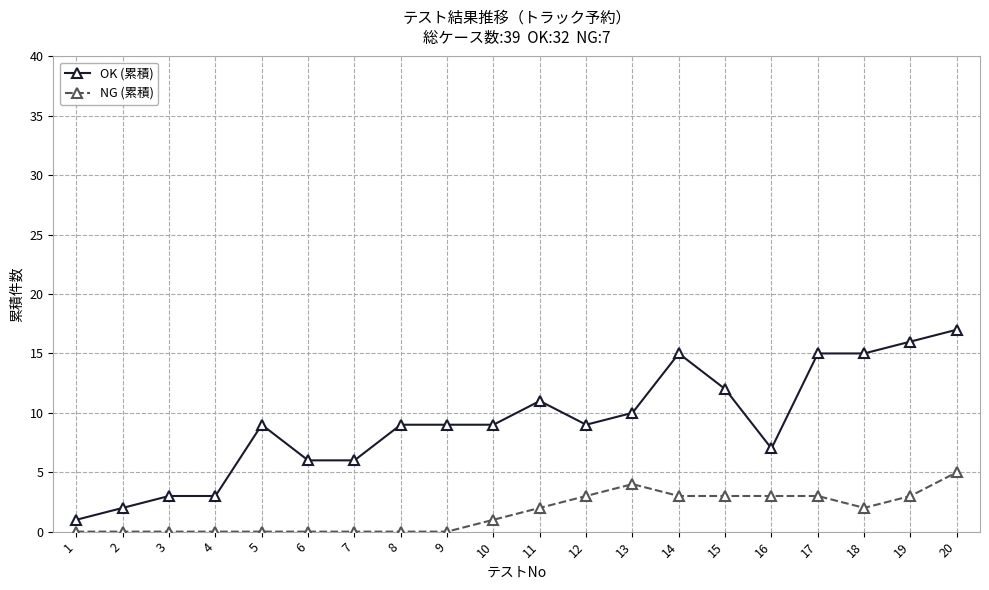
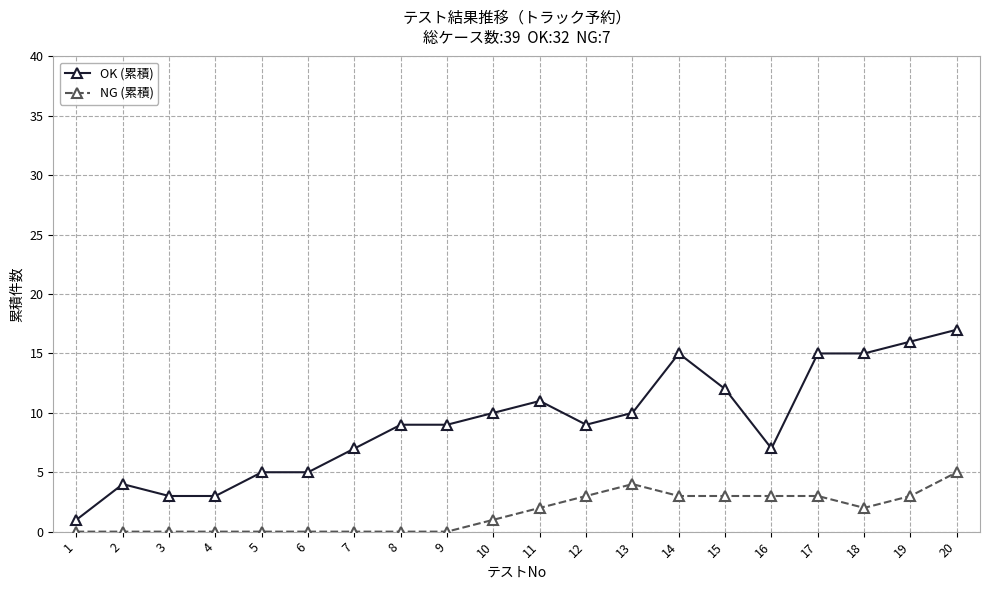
OK (累積), 2: 2 -> 4
OK (累積), 5: 9 -> 5
OK (累積), 6: 6 -> 5
OK (累積), 7: 6 -> 7
OK (累積), 10: 9 -> 10
